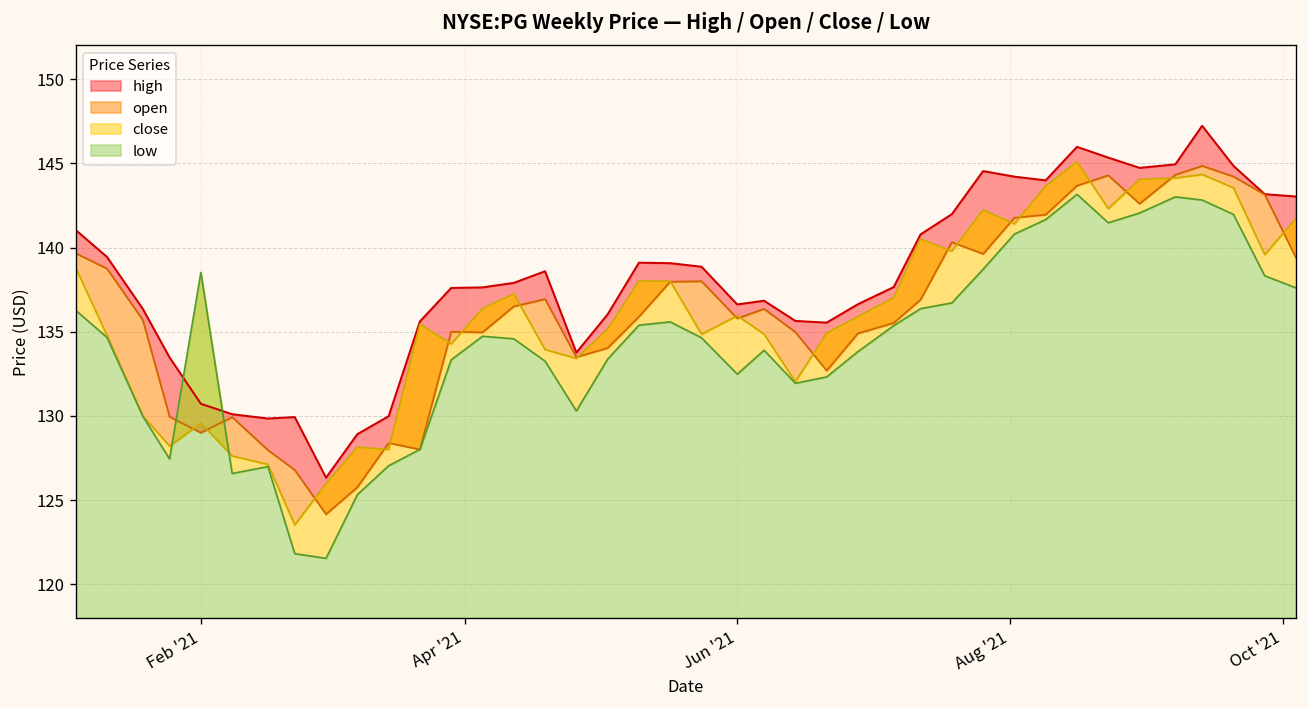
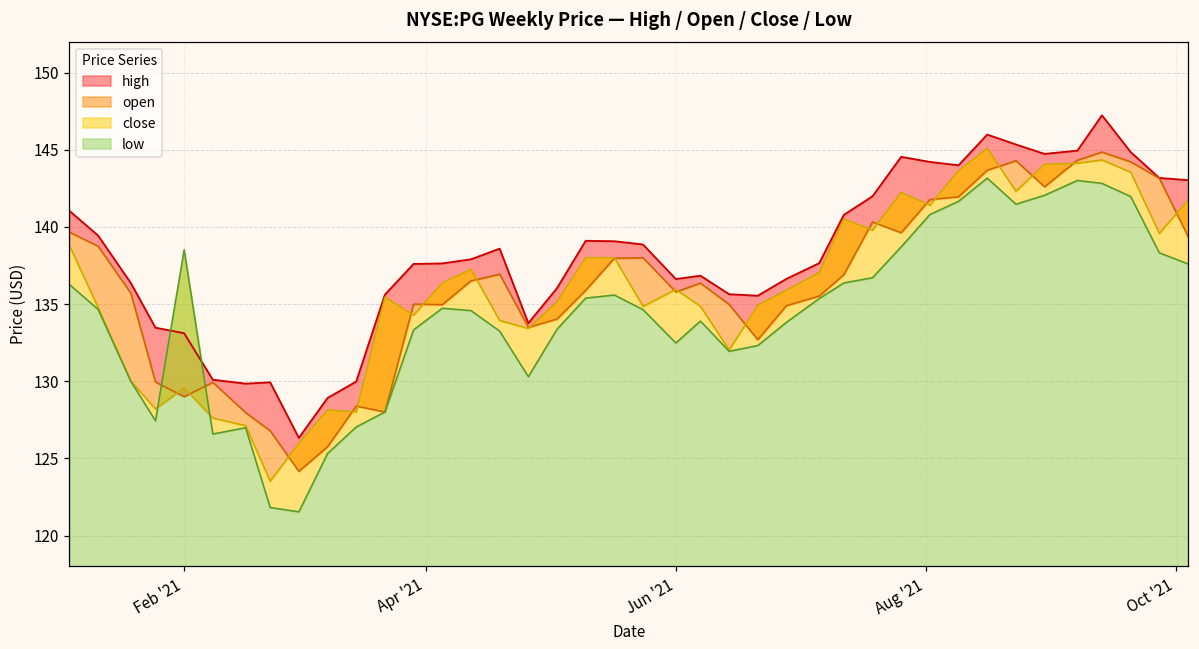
high, Feb '21: 130.7 -> 133.1
